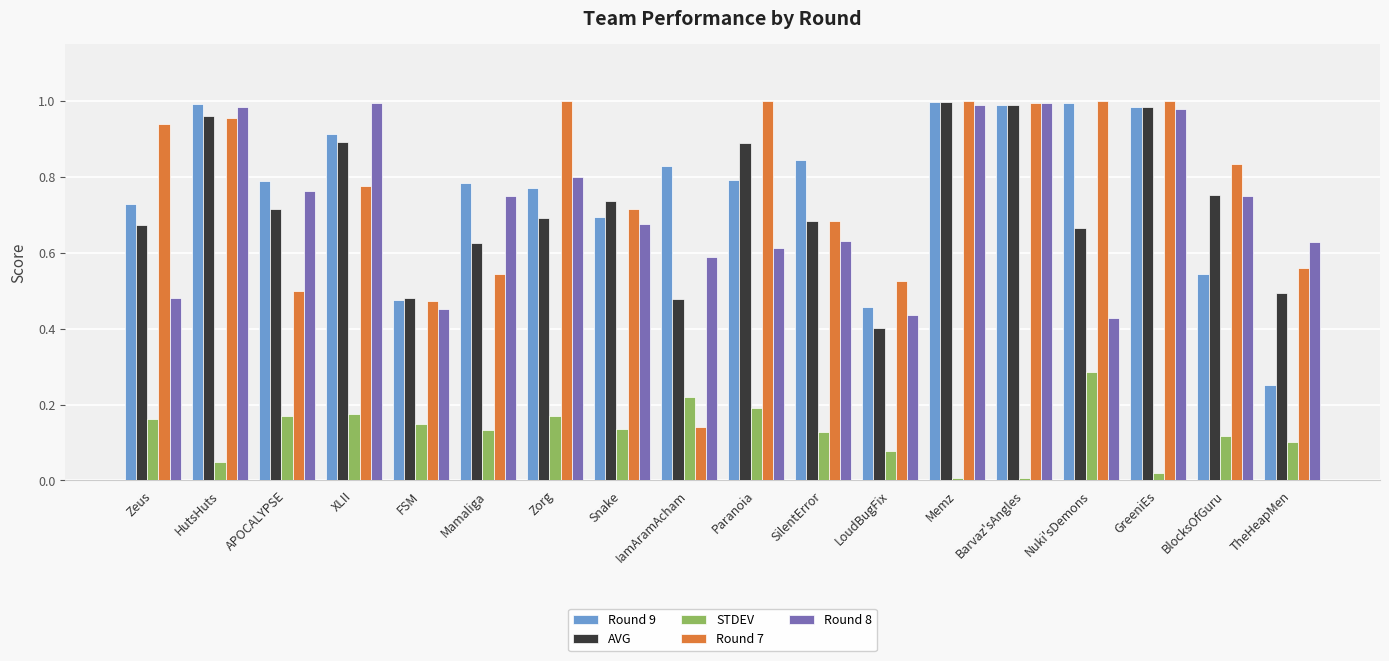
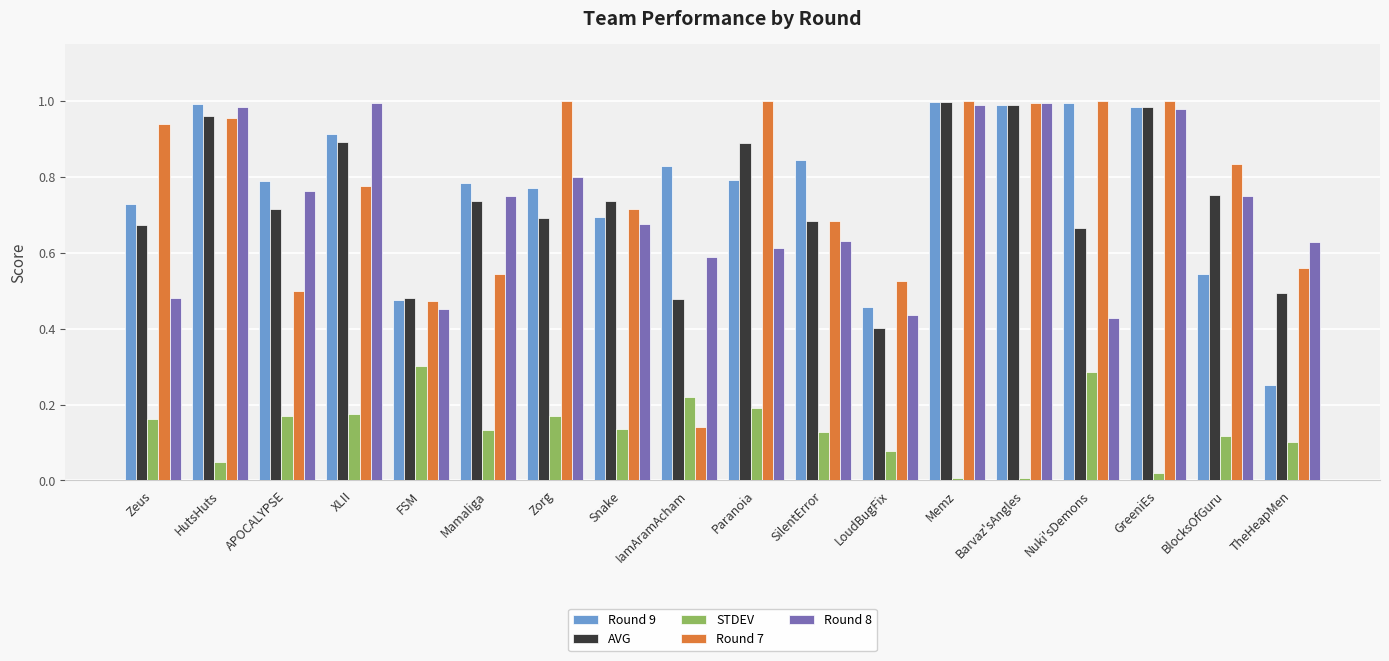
STDEV, FSM: 0.15 -> 0.30
AVG, Mamaliga: 0.62 -> 0.74
